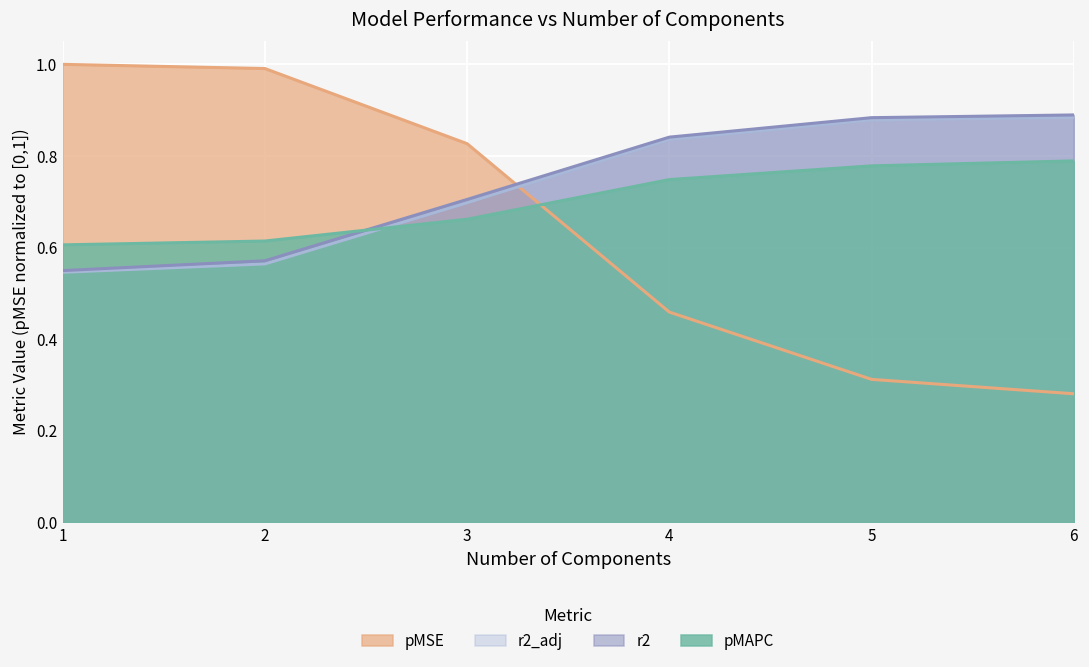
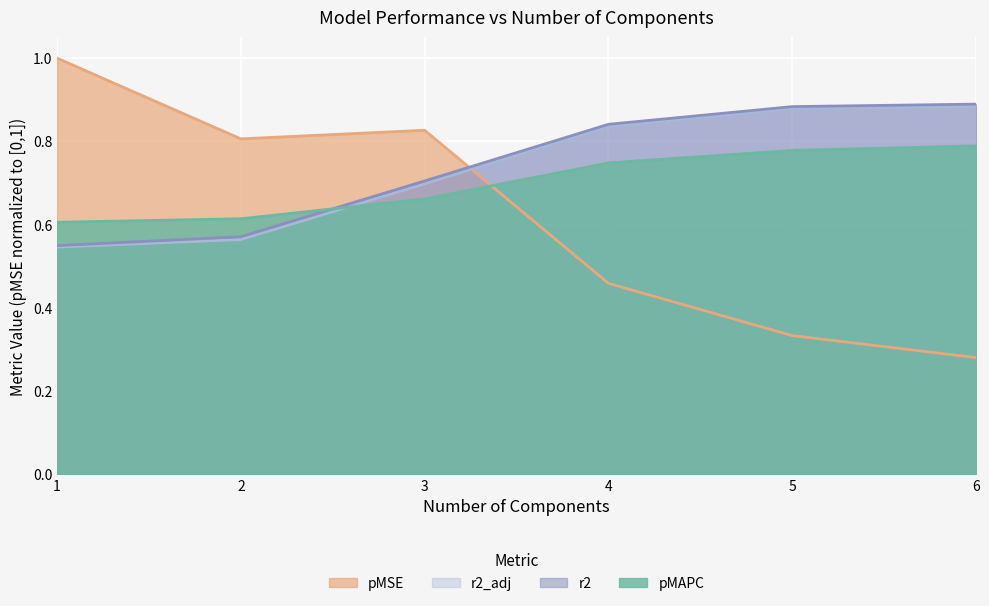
pMSE, 2: 0.99 -> 0.81
pMSE, 5: 0.31 -> 0.33
